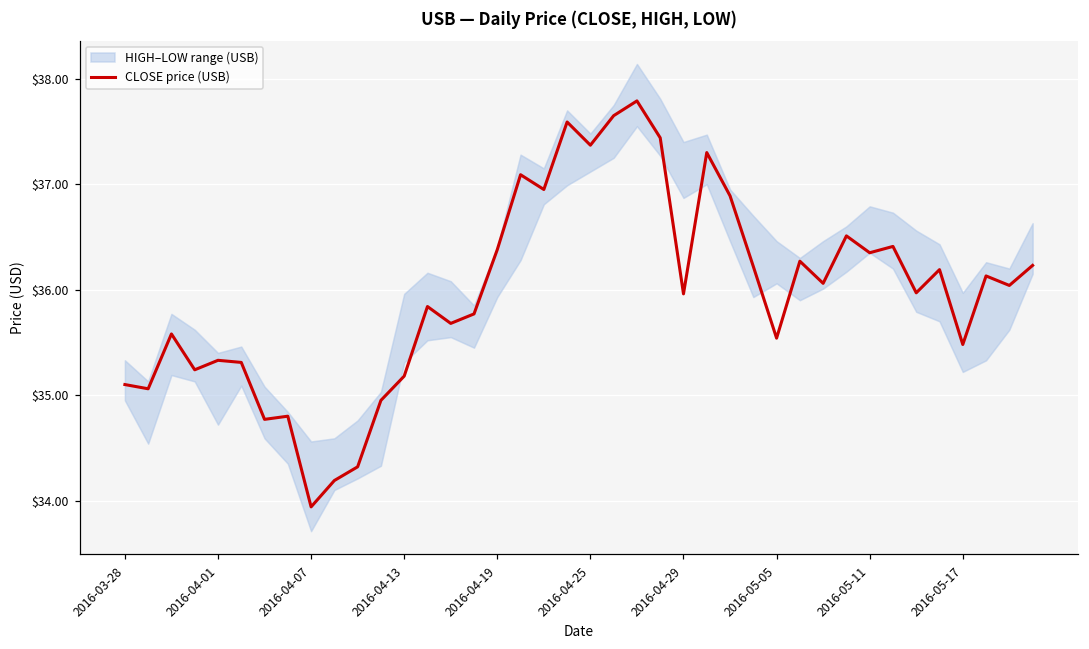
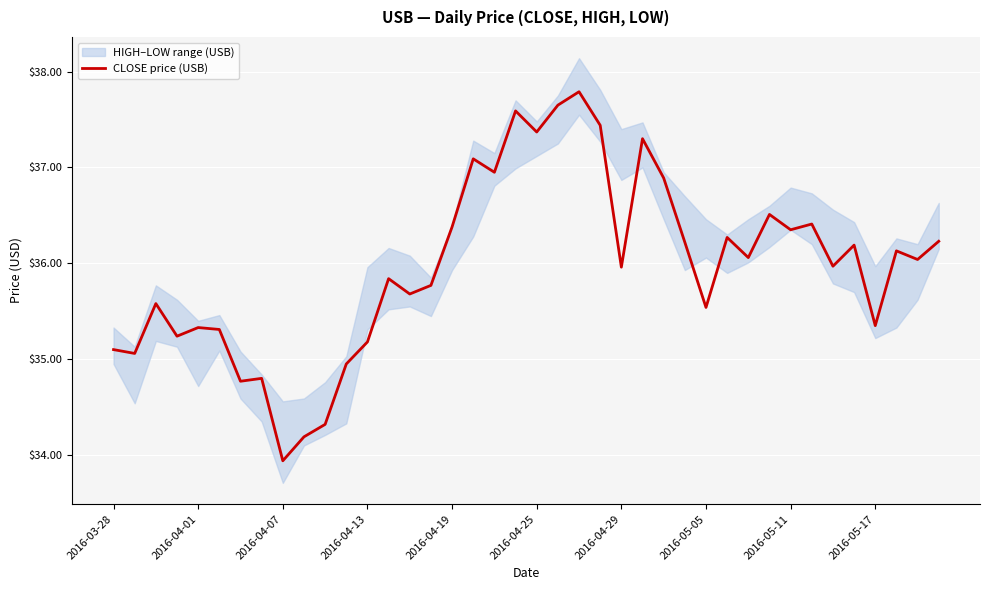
CLOSE price (USB), 2016-05-17: $35.5 -> $35.4
